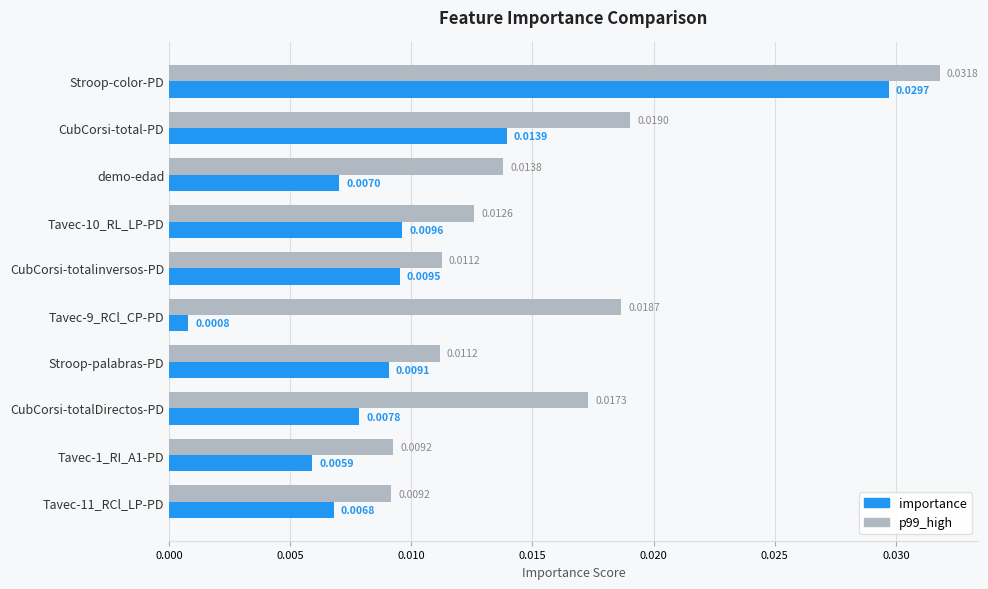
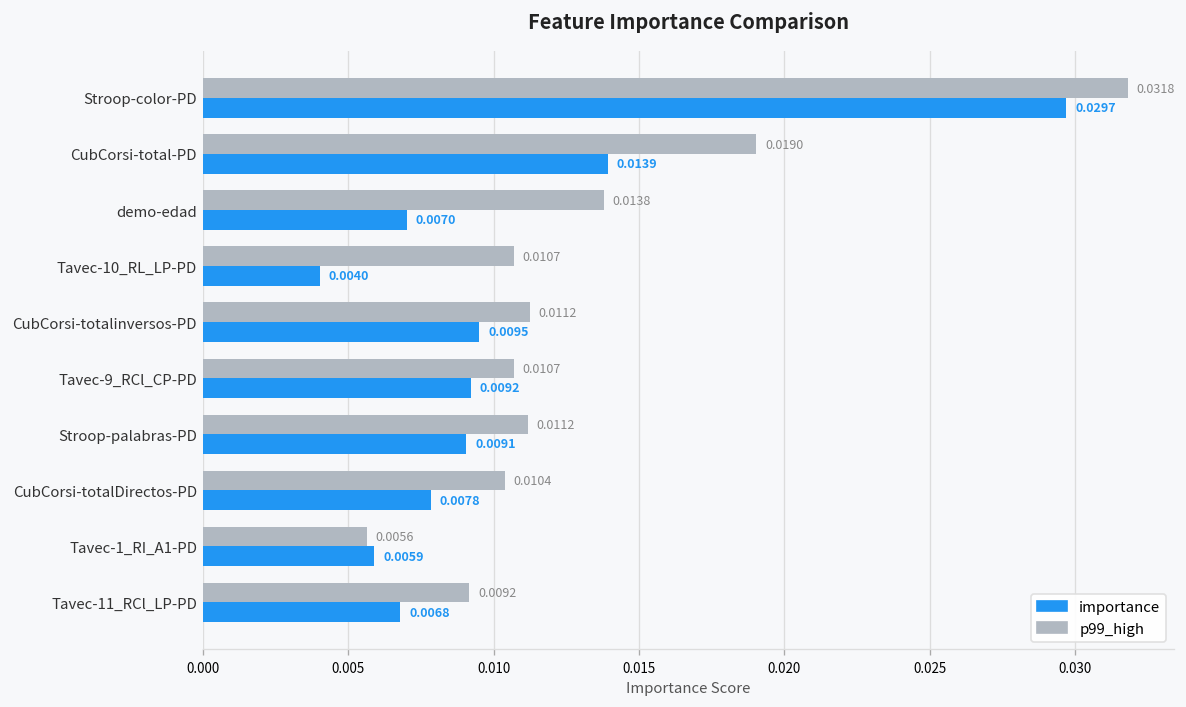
p99_high, Tavec-10_RL_LP-PD: 0.0126 -> 0.0107
importance, Tavec-10_RL_LP-PD: 0.0096 -> 0.0040
p99_high, Tavec-9_RCl_CP-PD: 0.0187 -> 0.0107
importance, Tavec-9_RCl_CP-PD: 0.0008 -> 0.0092
p99_high, CubCorsi-totalDirectos-PD: 0.0173 -> 0.0104
p99_high, Tavec-1_RI_A1-PD: 0.0092 -> 0.0056
